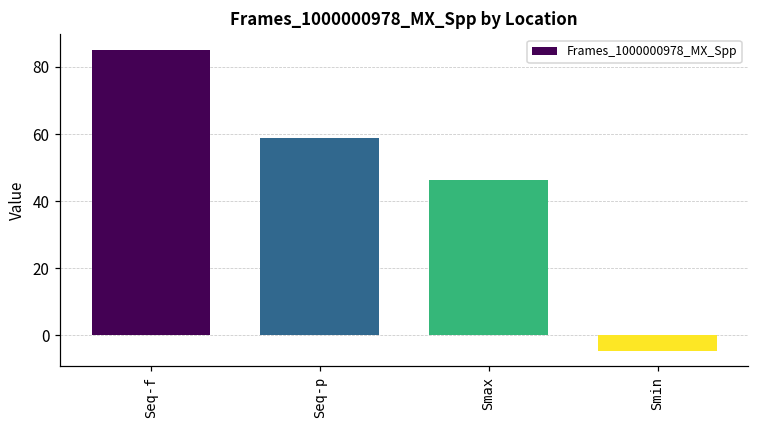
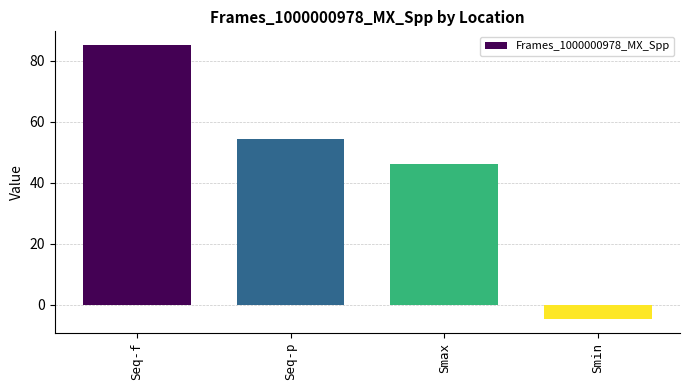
Seq-p: 59 -> 54
